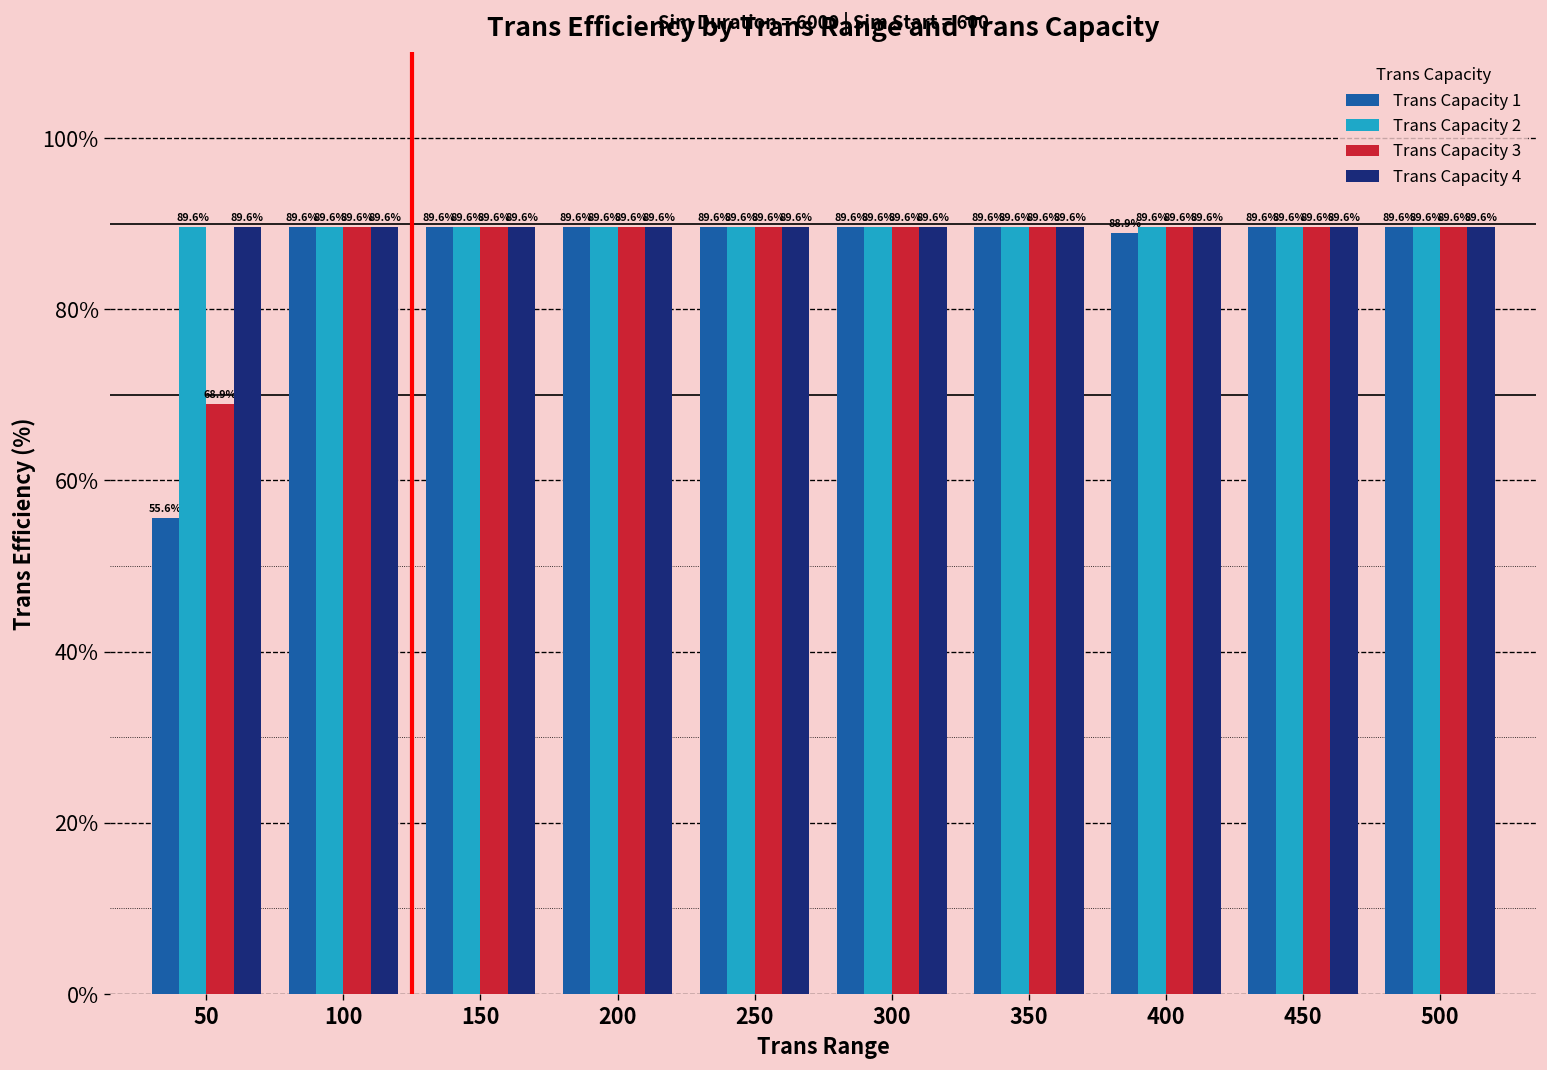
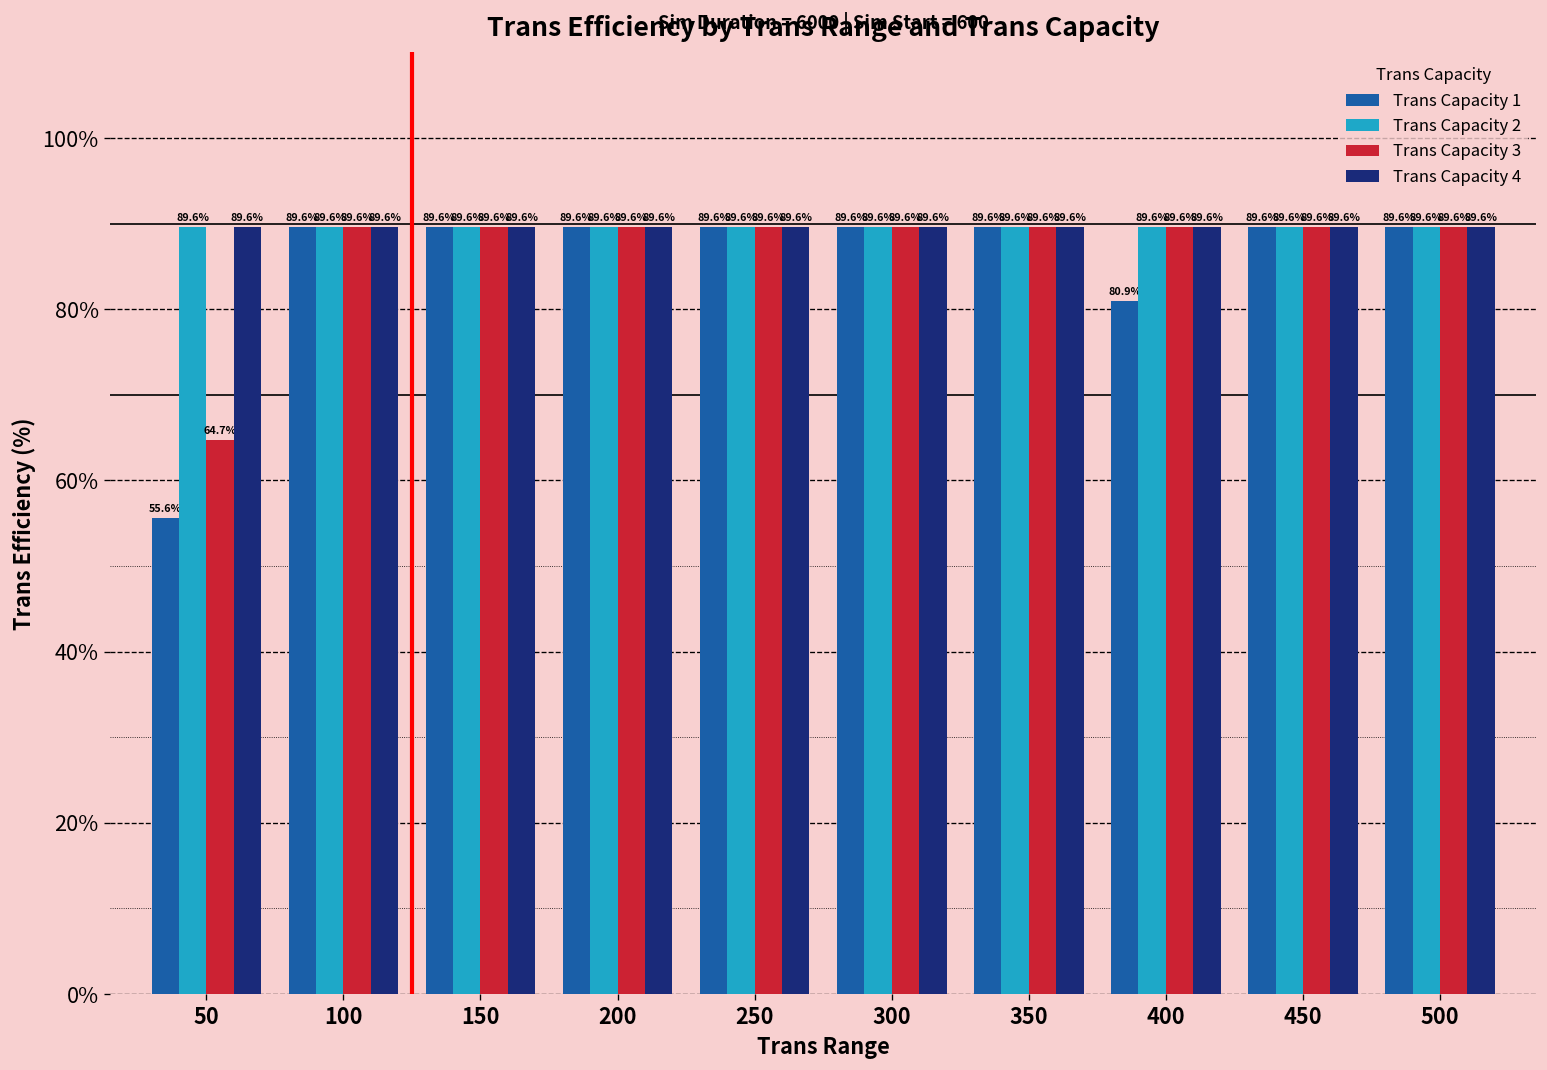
Trans Capacity 3, 50: 68.9% -> 64.7%
Trans Capacity 1, 400: 88.9% -> 80.9%
